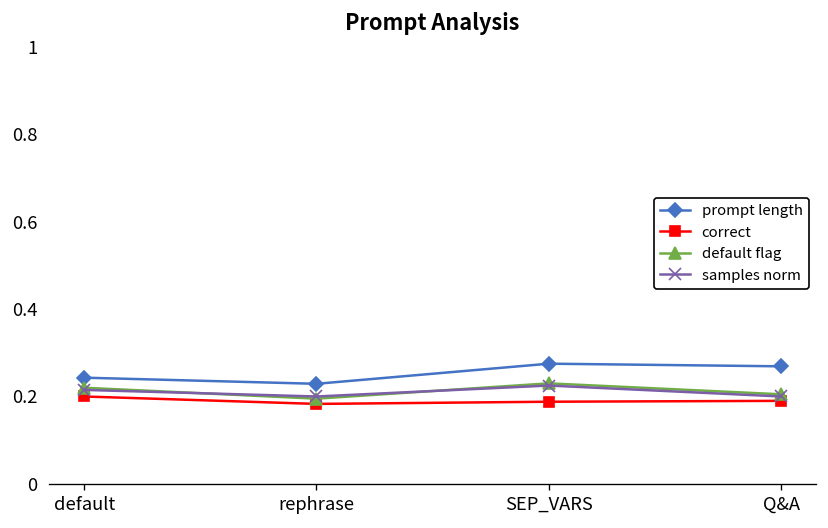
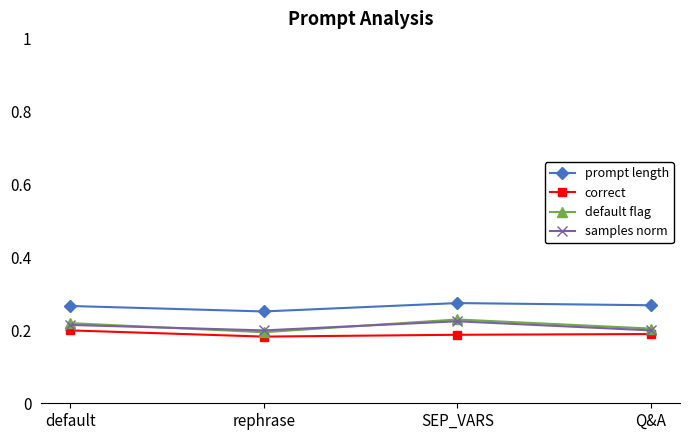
prompt length, default: 0.24 -> 0.27
prompt length, rephrase: 0.23 -> 0.25
